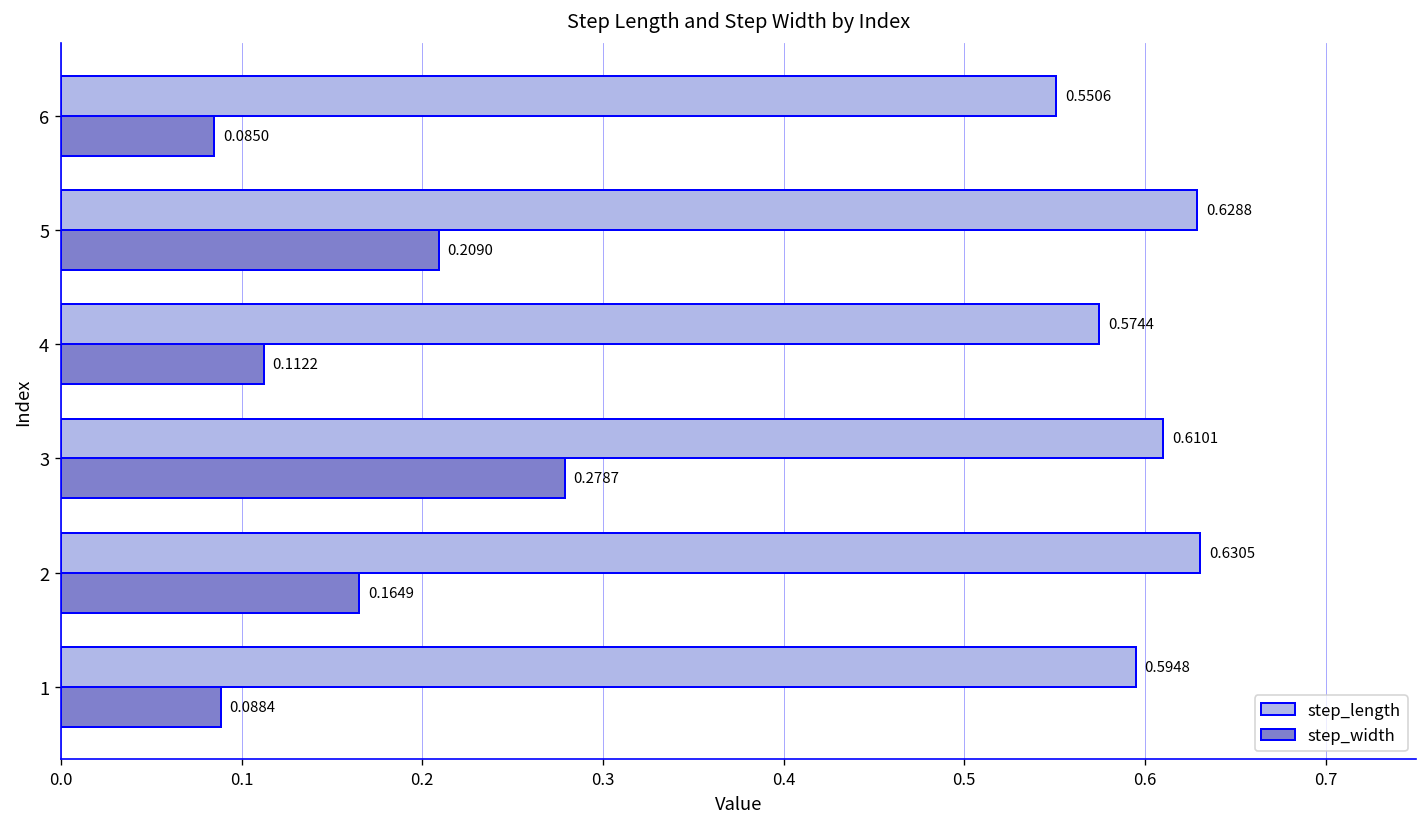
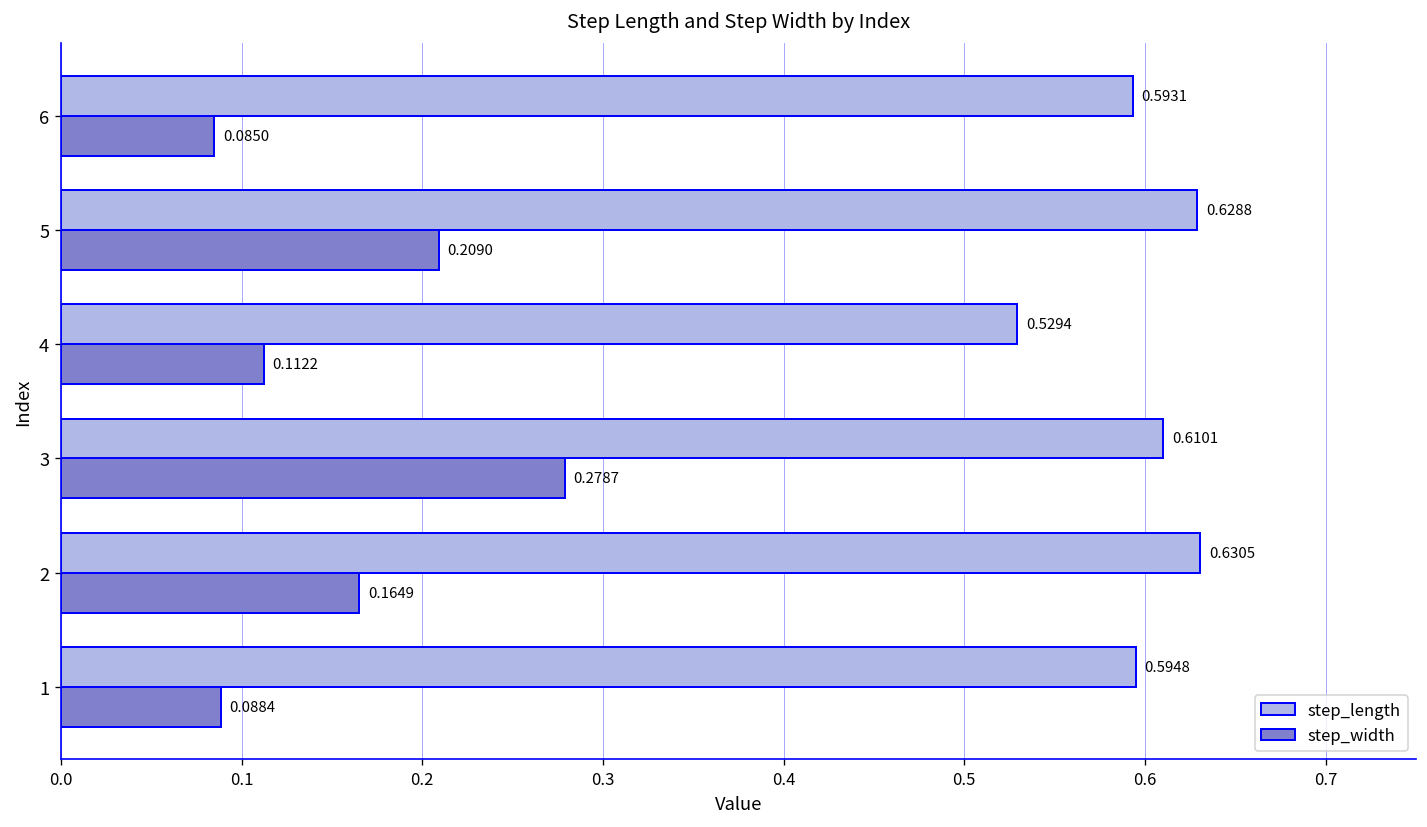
step_length, 6: 0.5506 -> 0.5931
step_length, 4: 0.5744 -> 0.5294
